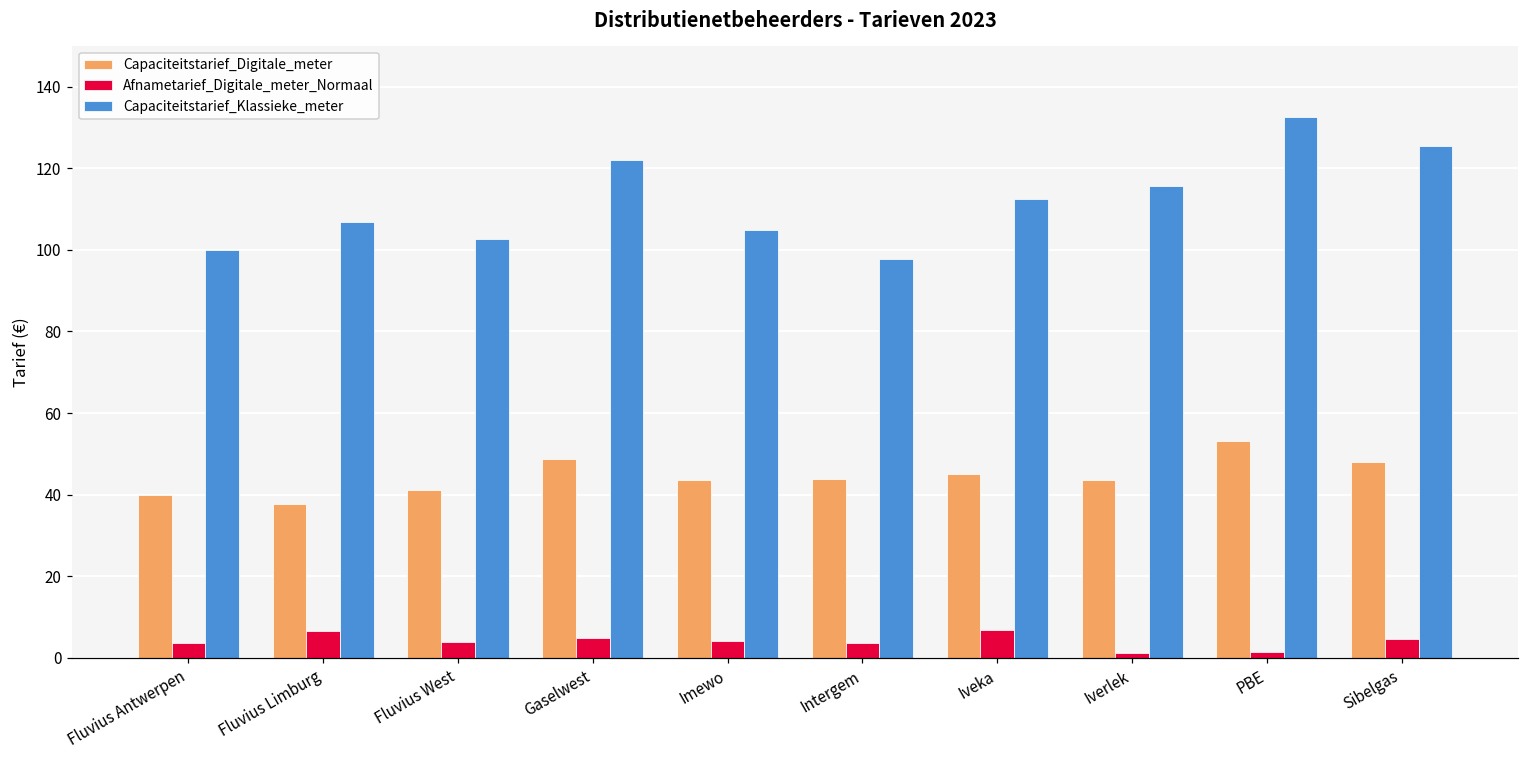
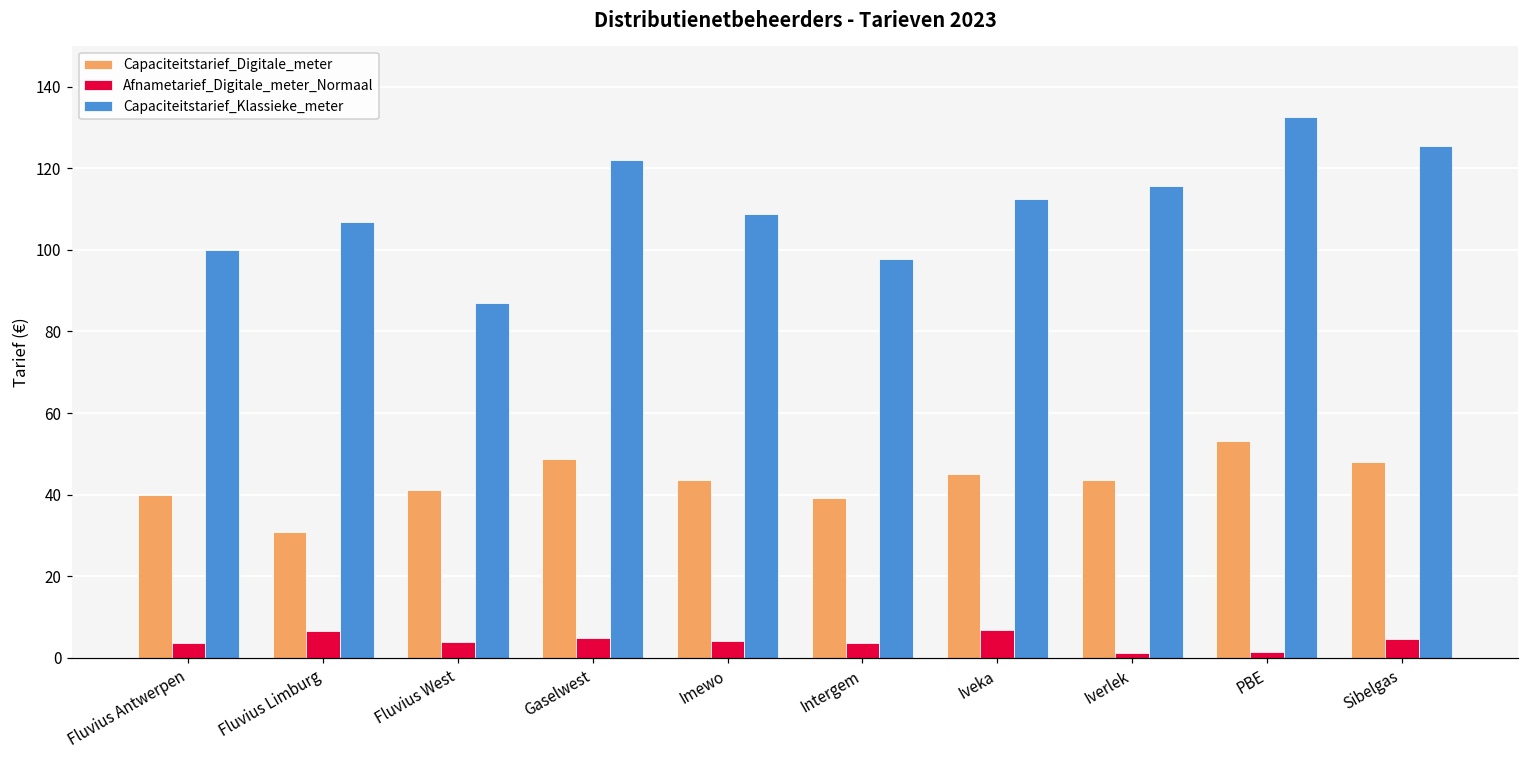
Capaciteitstarief_Digitale_meter, Fluvius Limburg: 38 -> 31
Capaciteitstarief_Klassieke_meter, Fluvius West: 103 -> 87
Capaciteitstarief_Klassieke_meter, Imewo: 105 -> 109
Capaciteitstarief_Digitale_meter, Intergem: 44 -> 39
